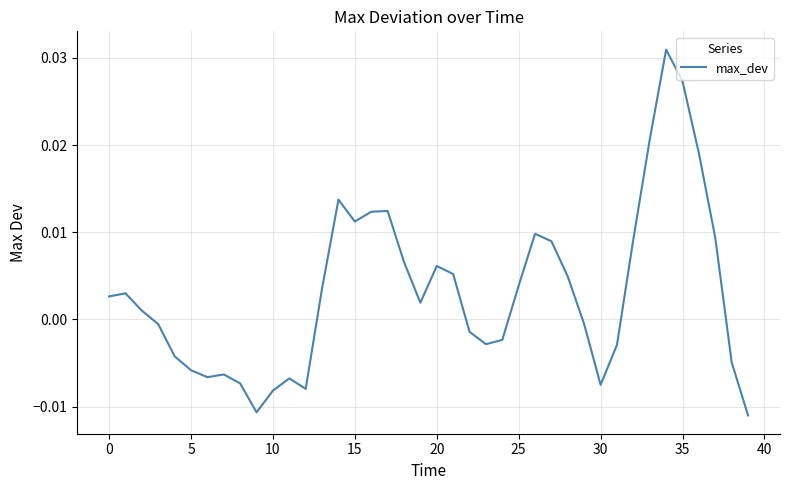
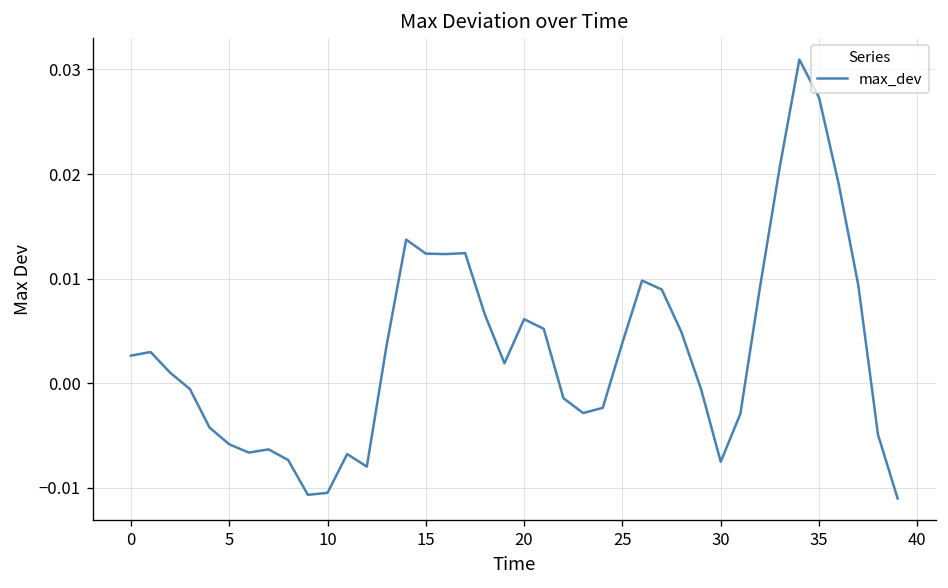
10: -0.008 -> -0.010
15: 0.011 -> 0.012
